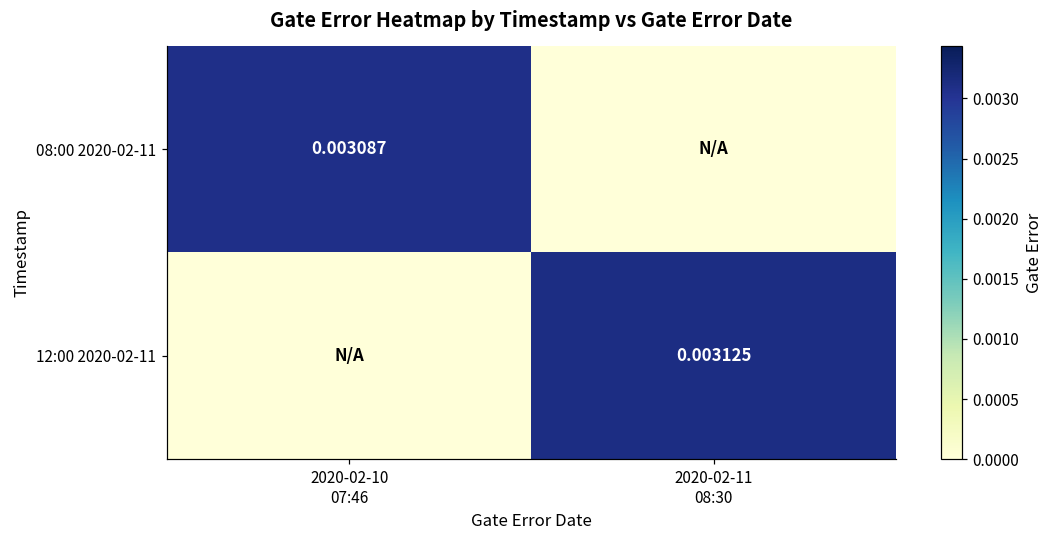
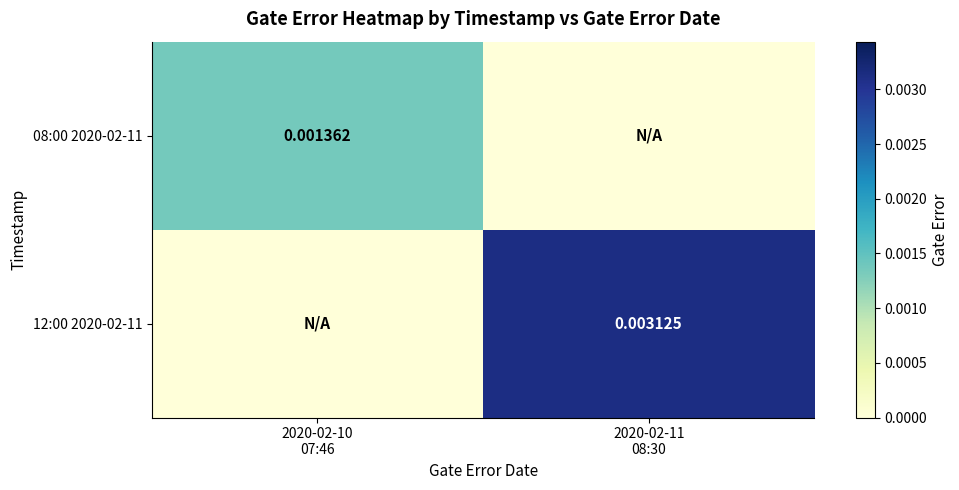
08:00 2020-02-11, 2020-02-10 07:46: 0.003087 -> 0.001362
